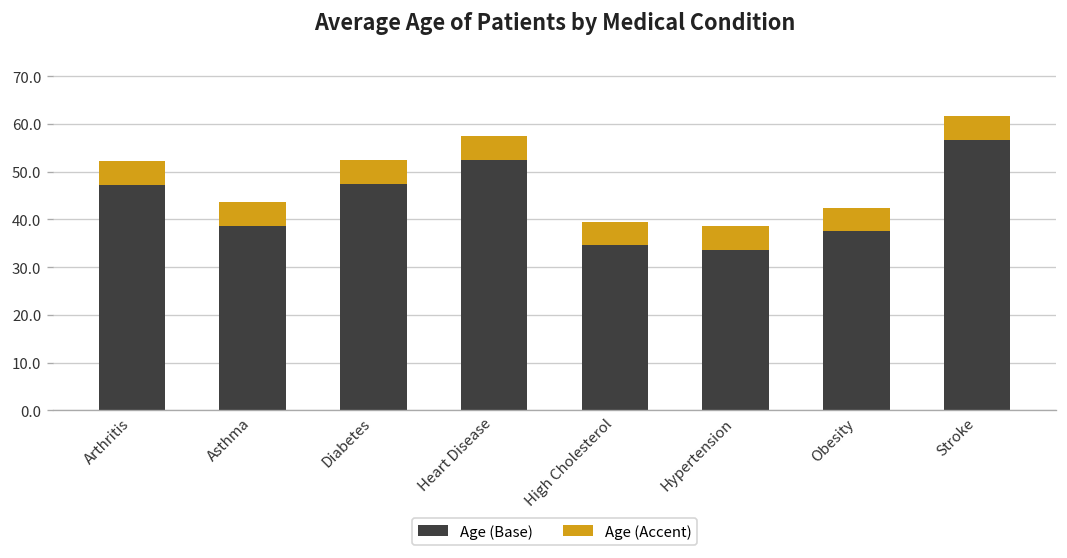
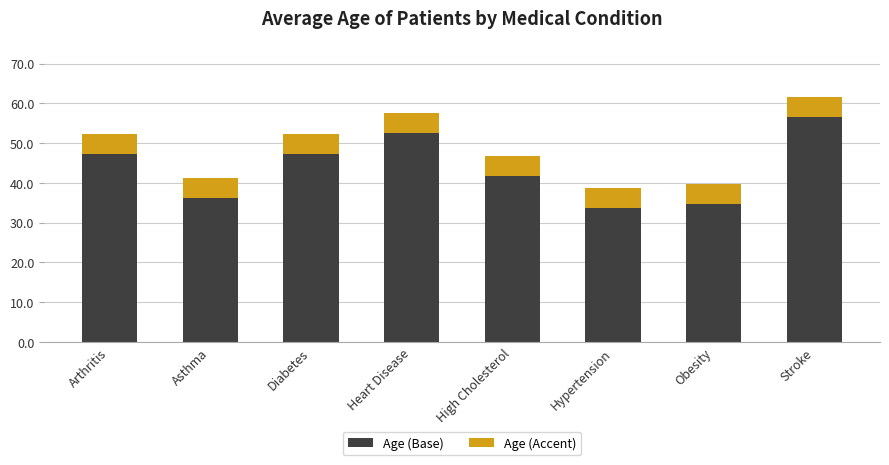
Age (Base), Asthma: 39 -> 36
Age (Base), High Cholesterol: 35 -> 42
Age (Base), Obesity: 38 -> 35
